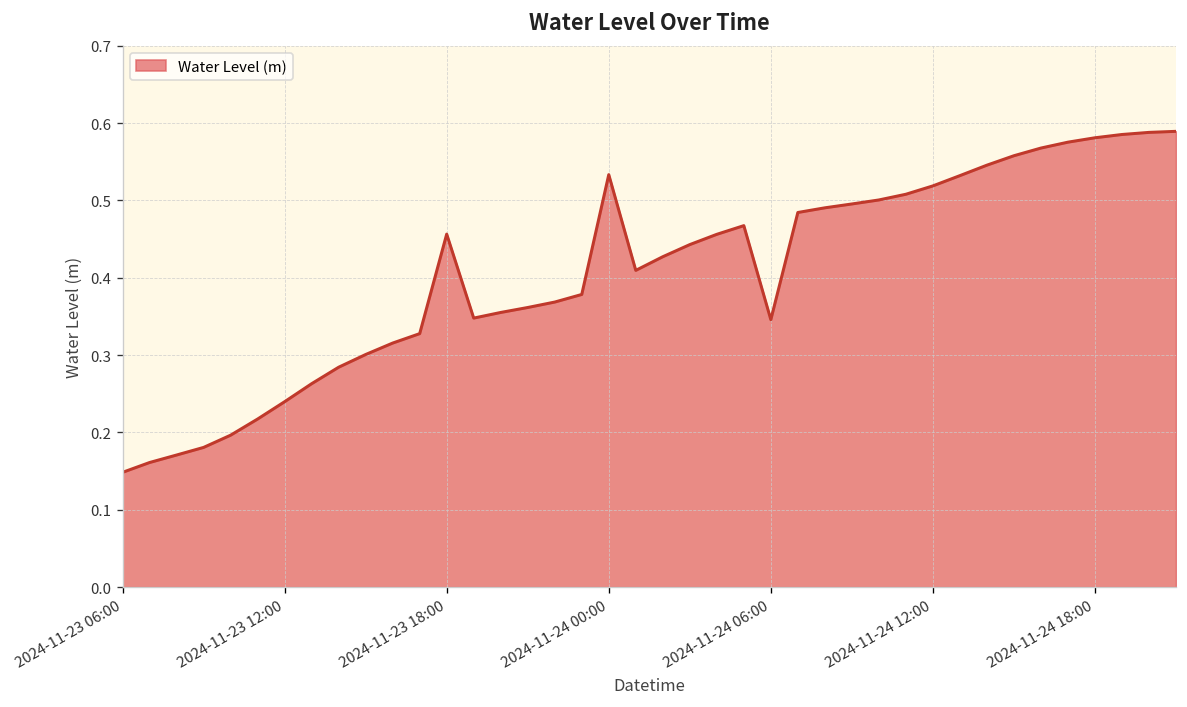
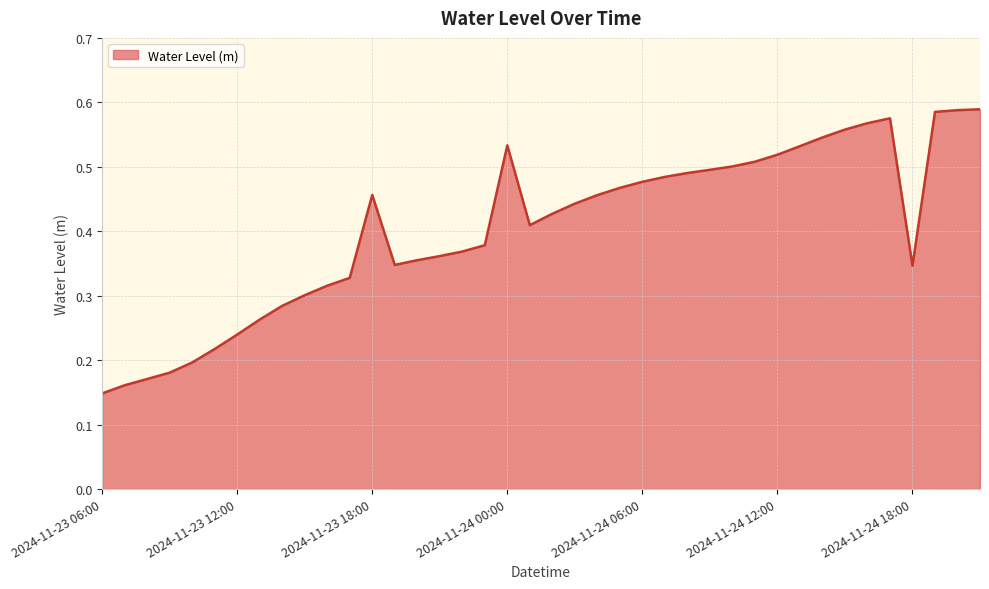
2024-11-24 06:00: 0.35 -> 0.48
2024-11-24 18:00: 0.58 -> 0.35
